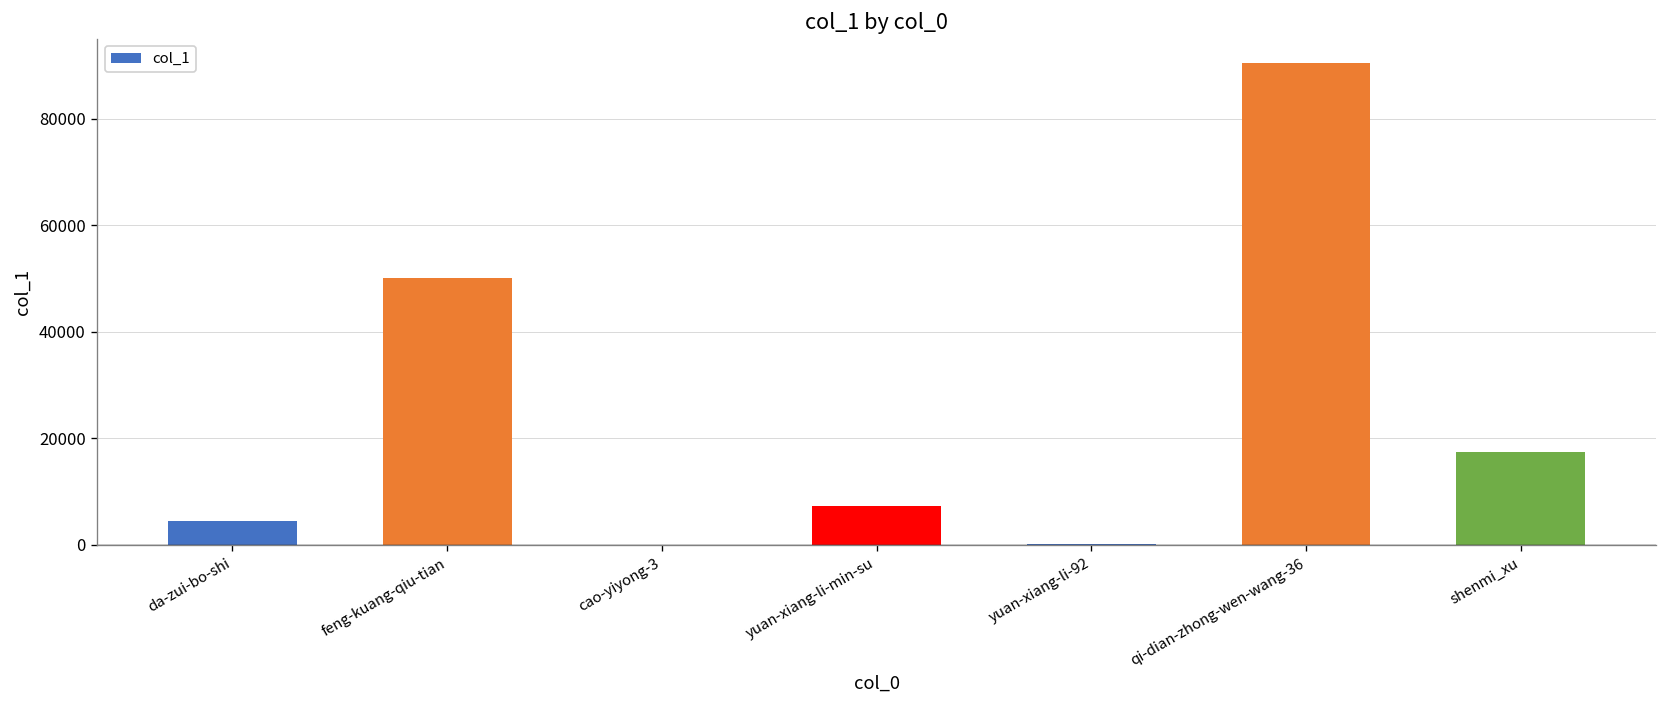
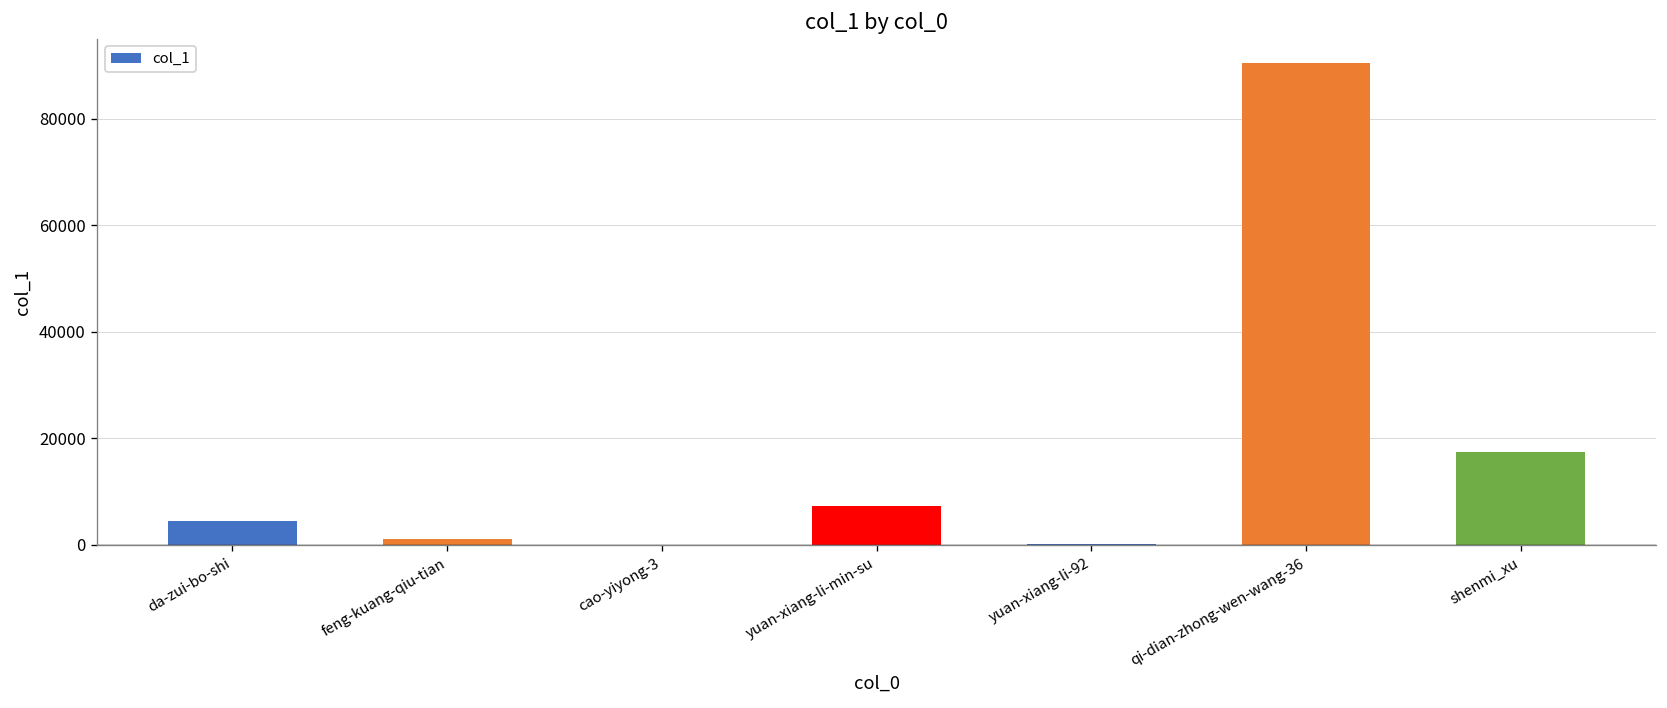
feng-kuang-qiu-tian: 50000 -> 1000
